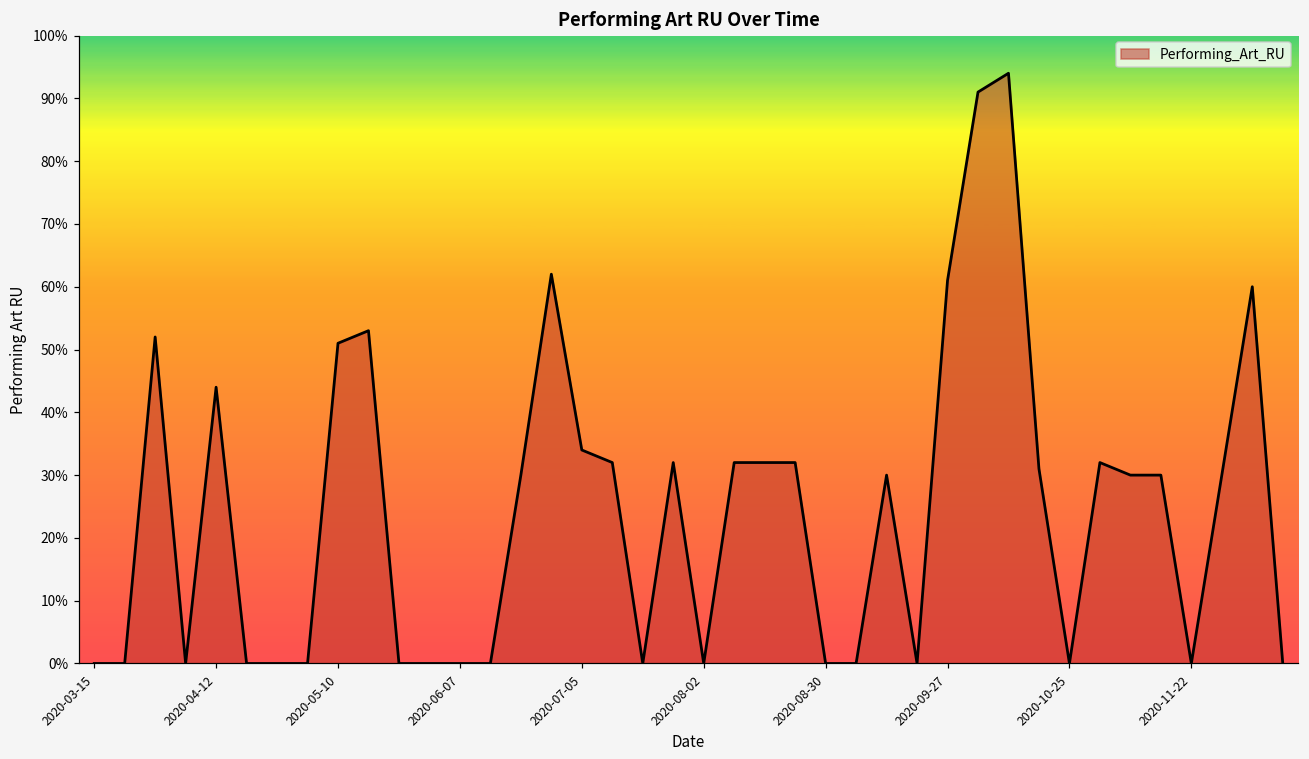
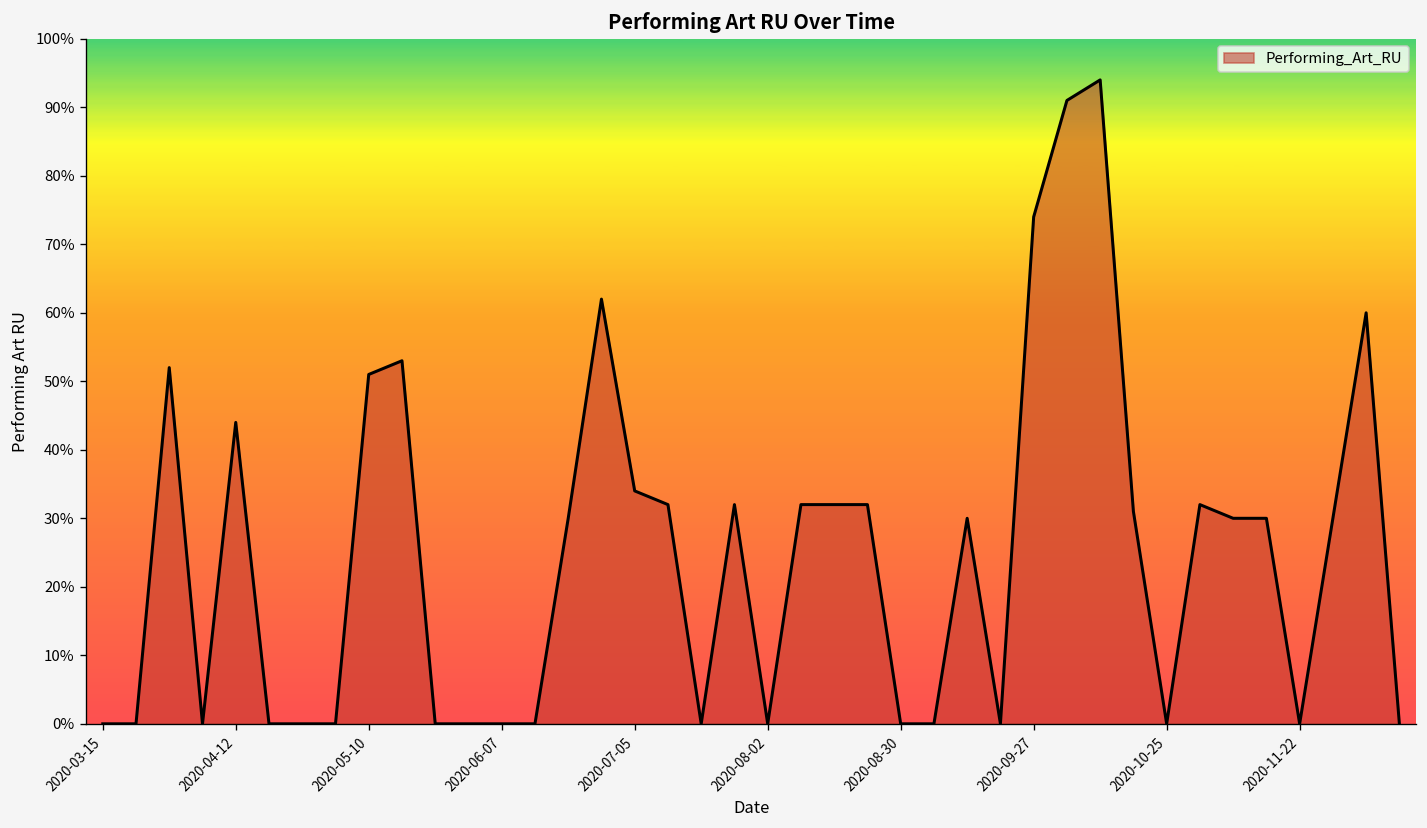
2020-09-27: 61% -> 74%
